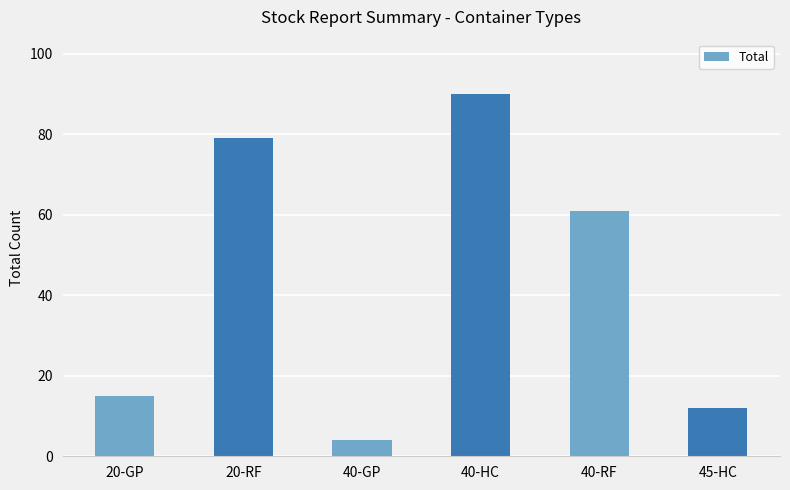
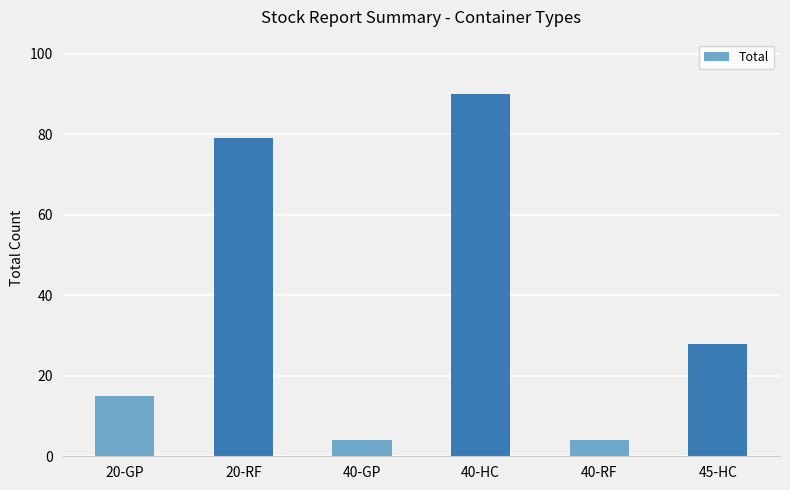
40-RF: 61 -> 4
45-HC: 12 -> 28
